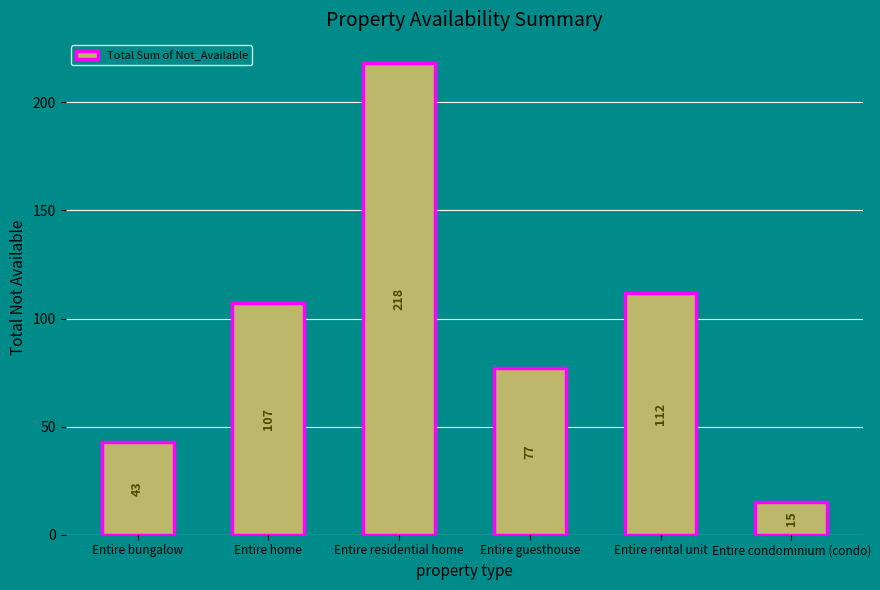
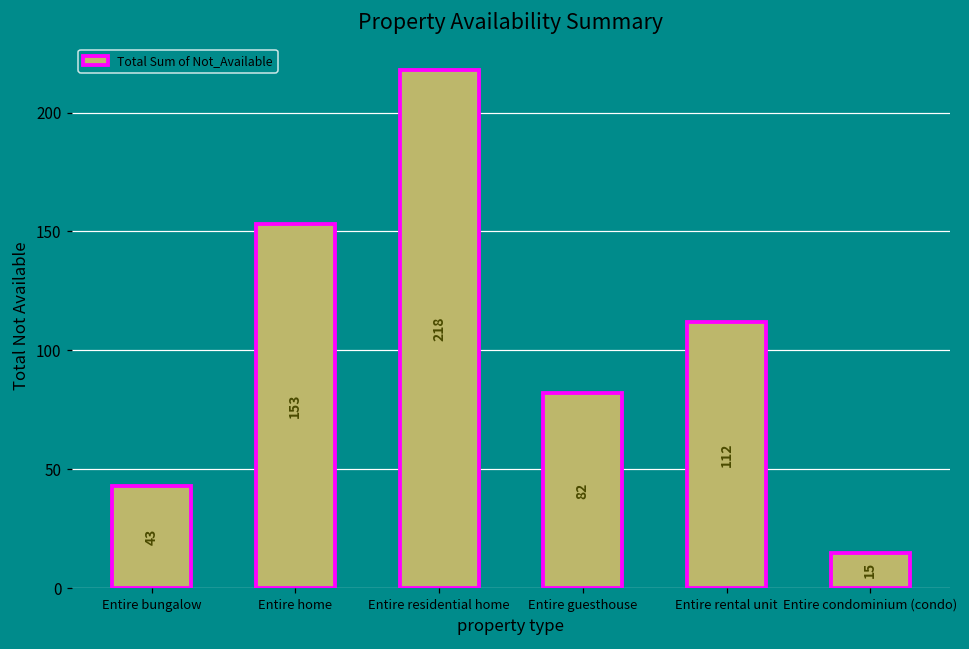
Entire home: 107 -> 153
Entire guesthouse: 77 -> 82
